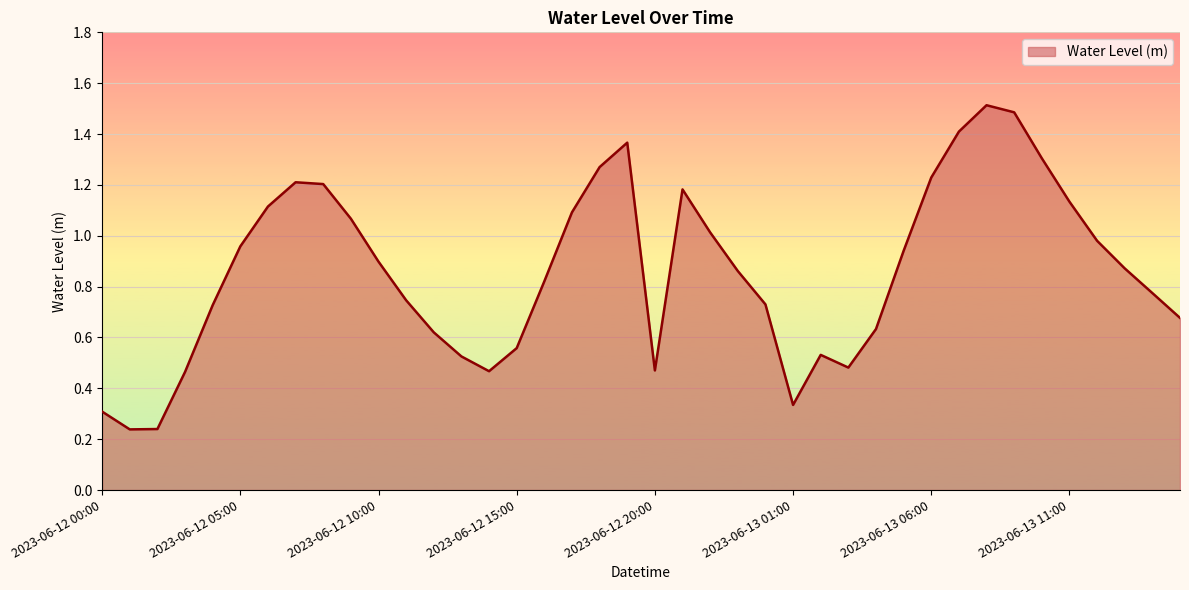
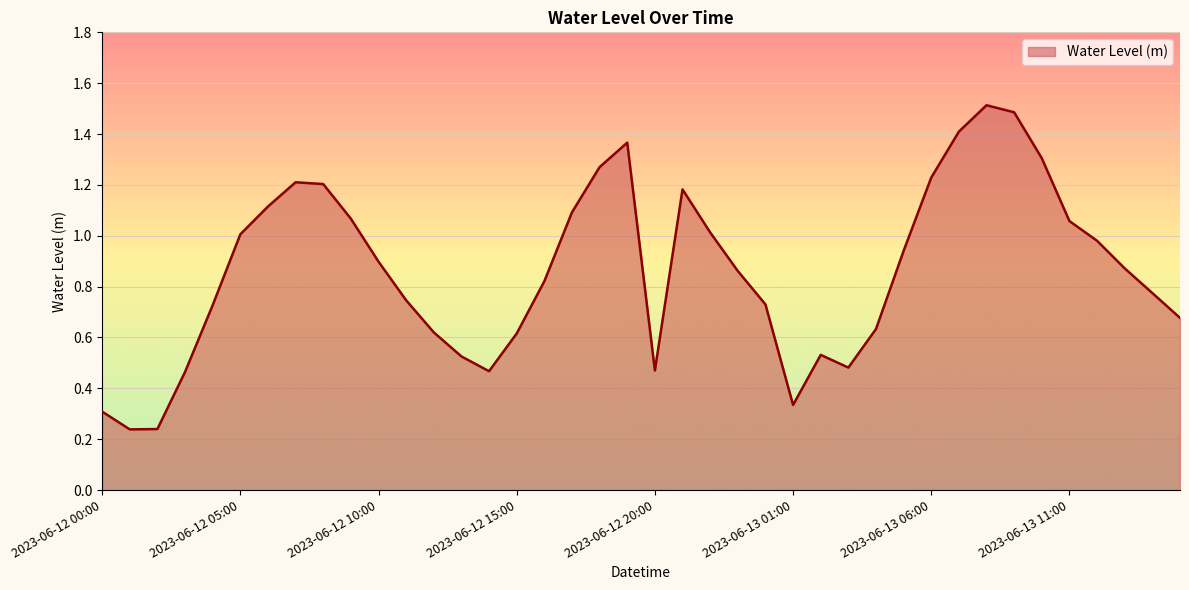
2023-06-12 05:00: 0.96 -> 1.01
2023-06-12 15:00: 0.56 -> 0.62
2023-06-13 11:00: 1.13 -> 1.06
